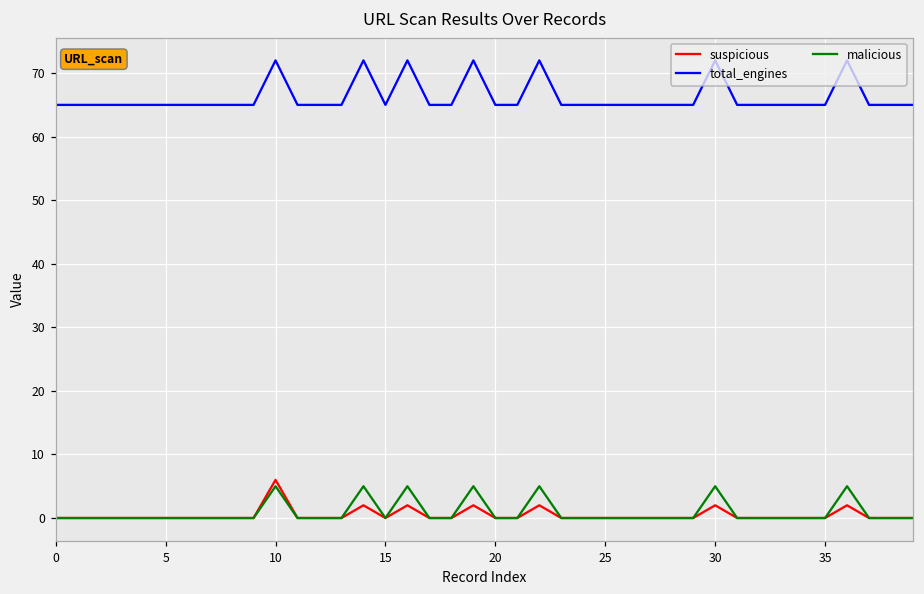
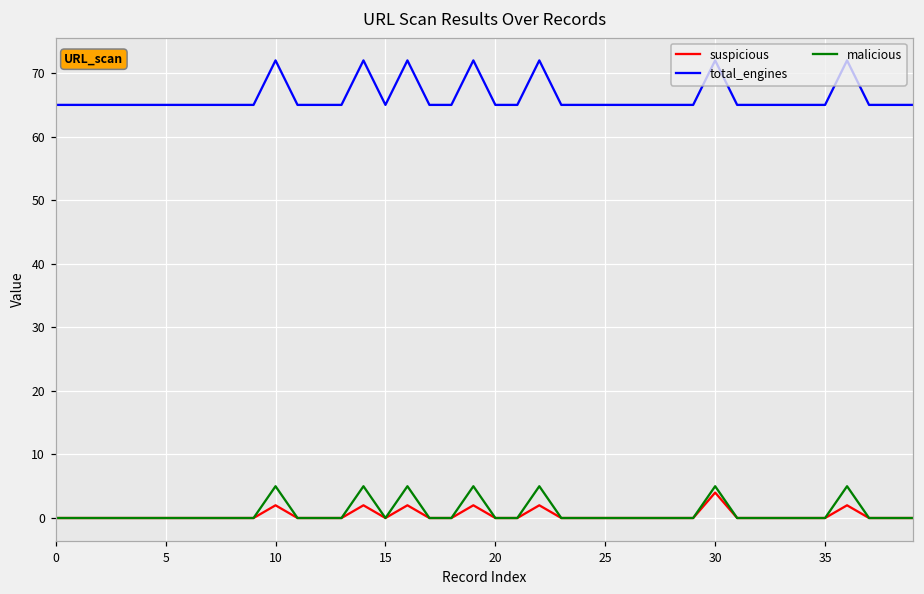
suspicious, 10: 6 -> 2
suspicious, 30: 2 -> 4
